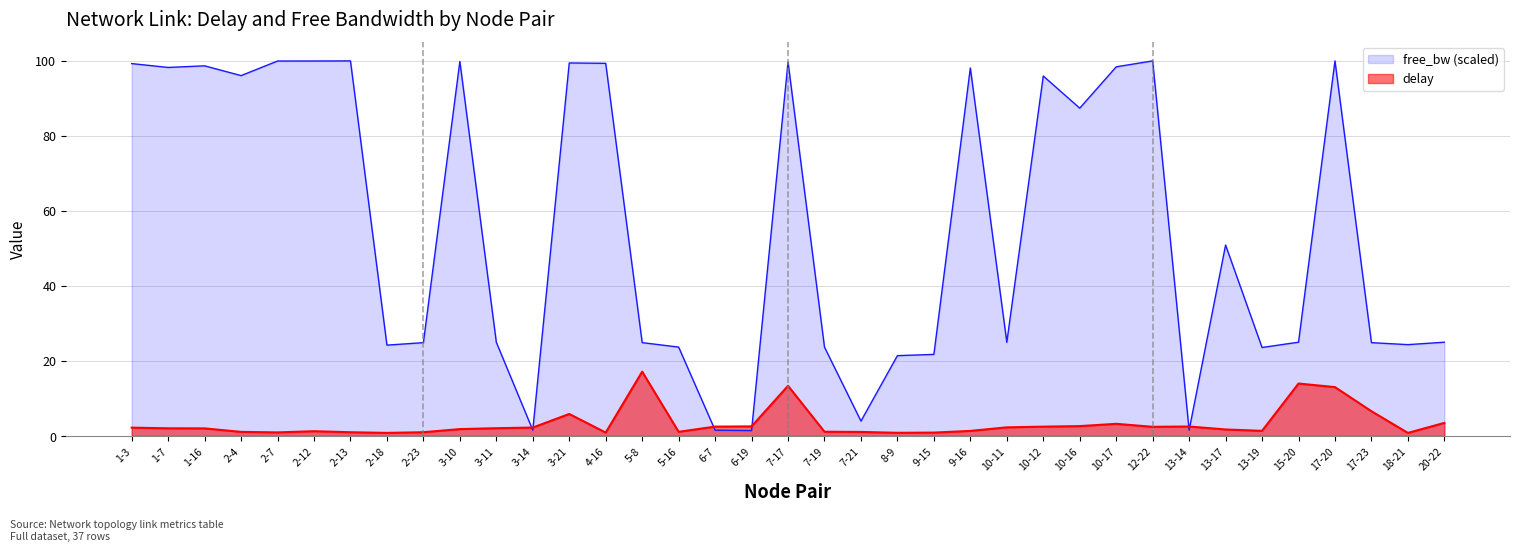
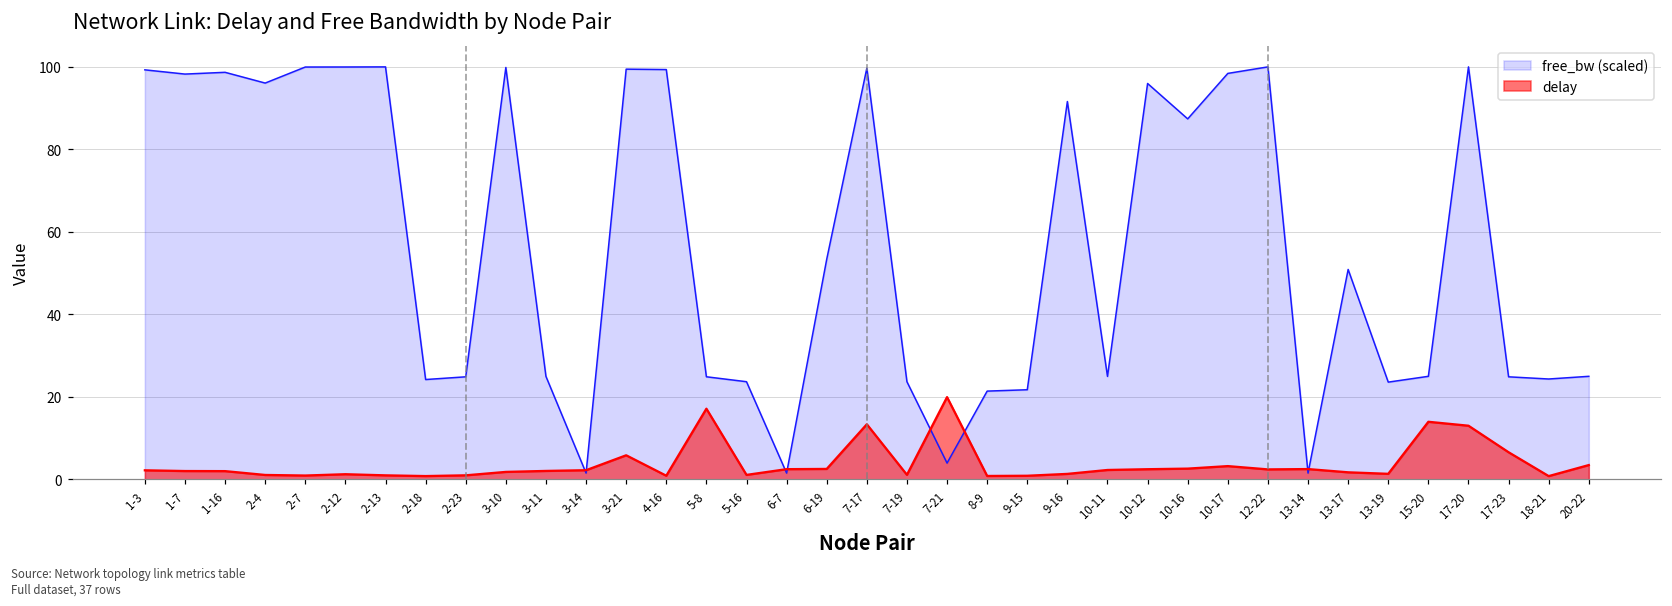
free_bw (scaled), 6-19: 1 -> 53
delay, 7-21: 1 -> 20
free_bw (scaled), 9-16: 98 -> 92
